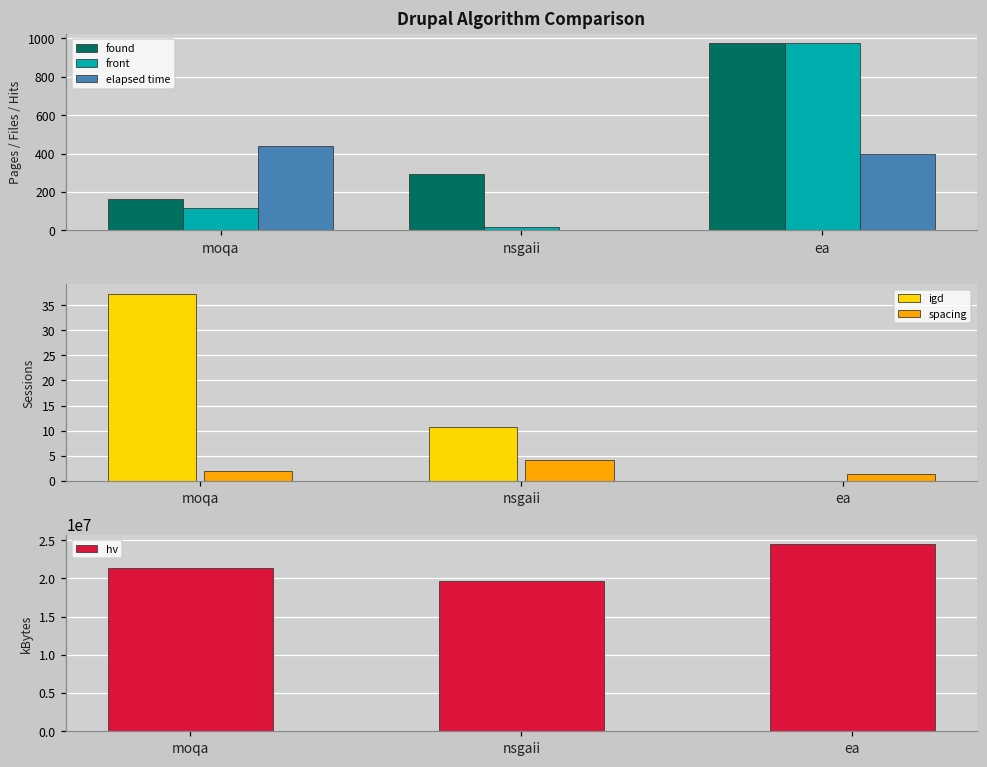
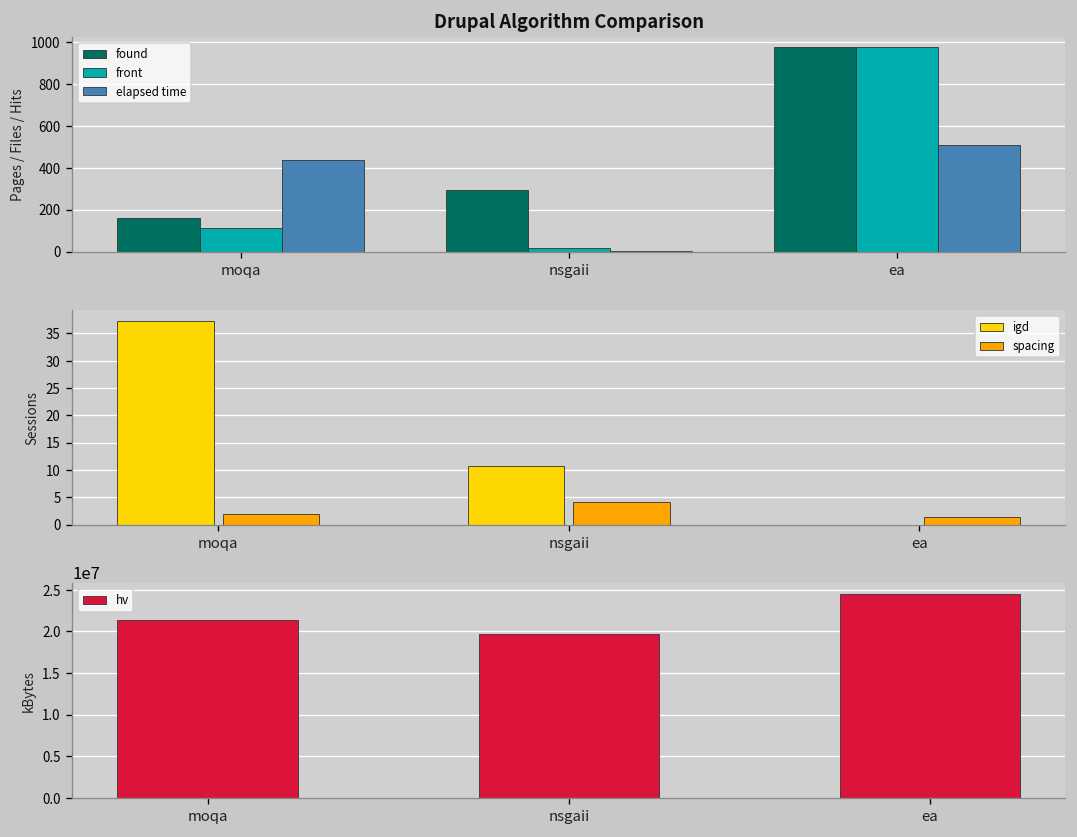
Drupal Algorithm Comparison, elapsed time, ea: 400 -> 510
